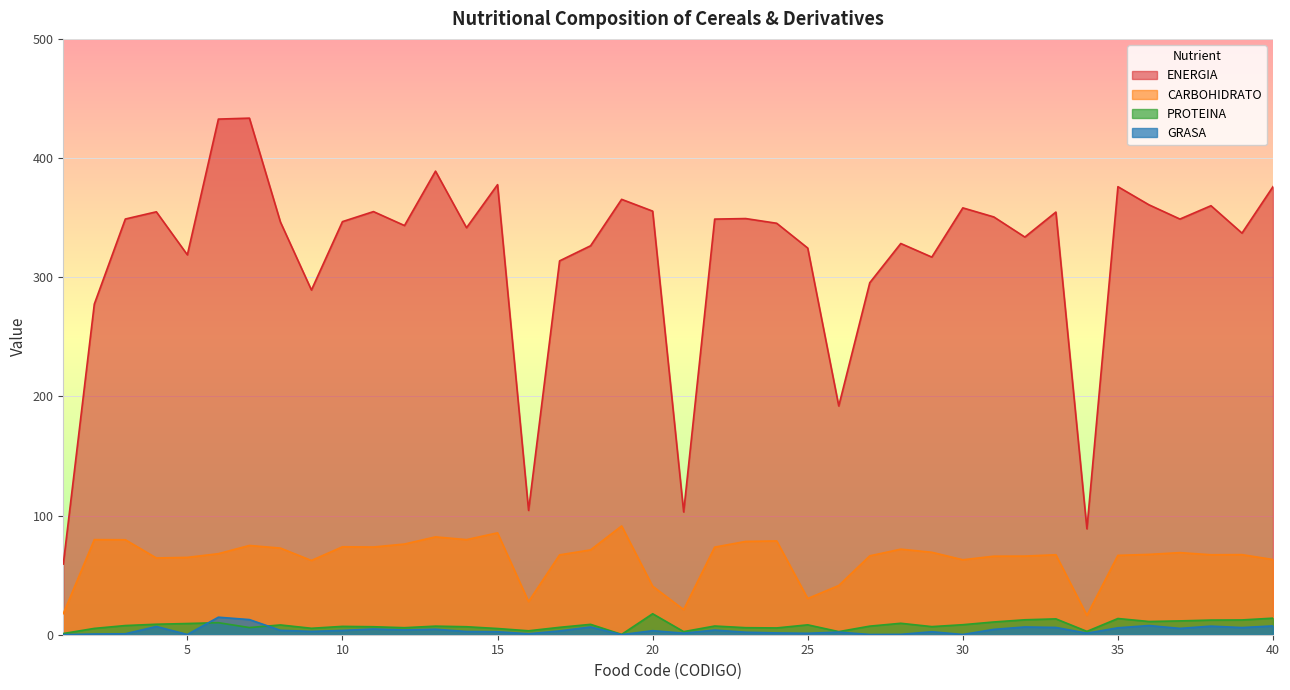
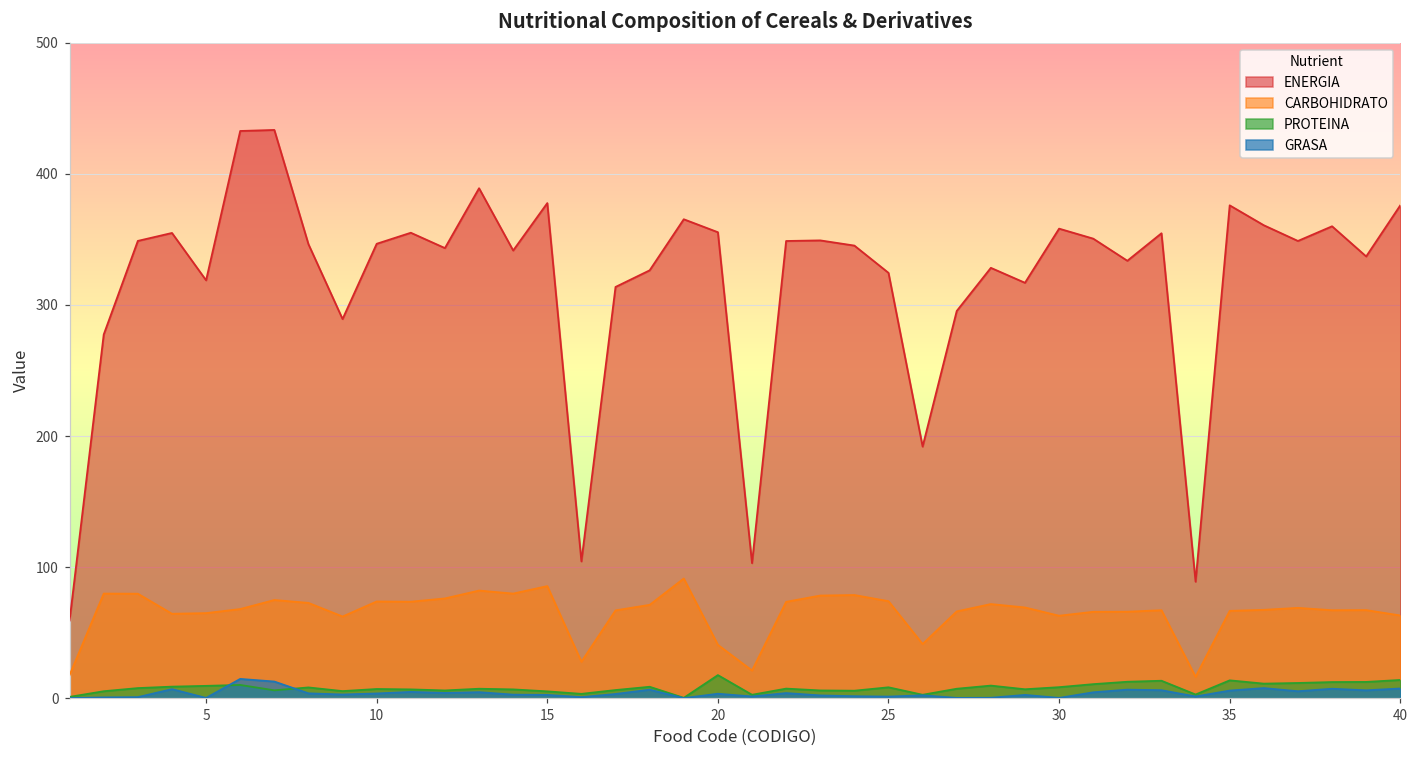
CARBOHIDRATO, 25: 30 -> 74
